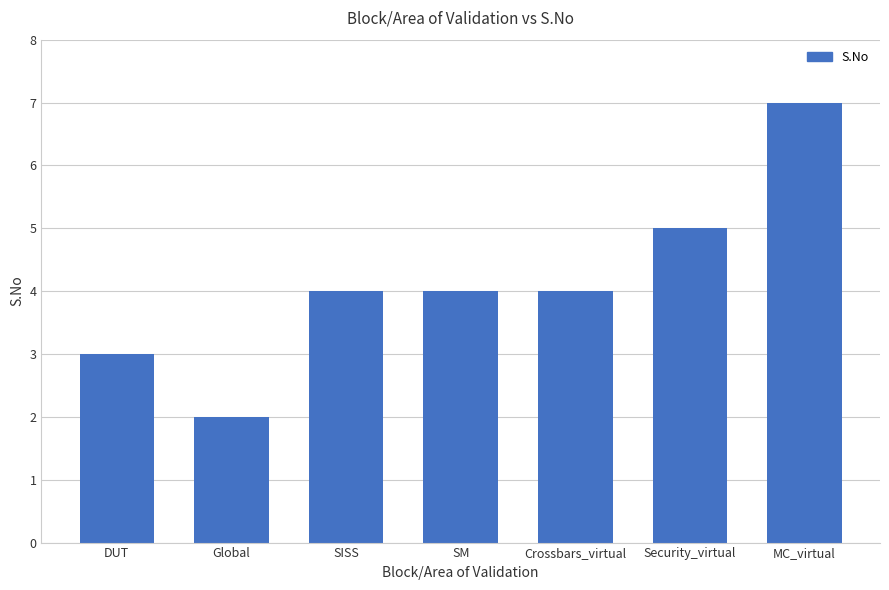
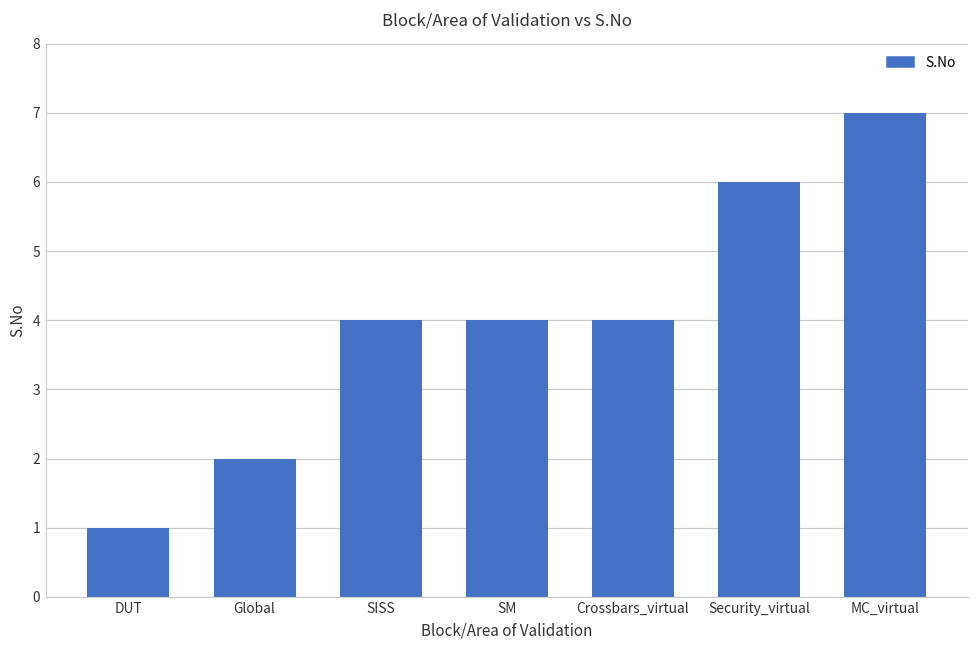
DUT: 3 -> 1
Security_virtual: 5 -> 6
